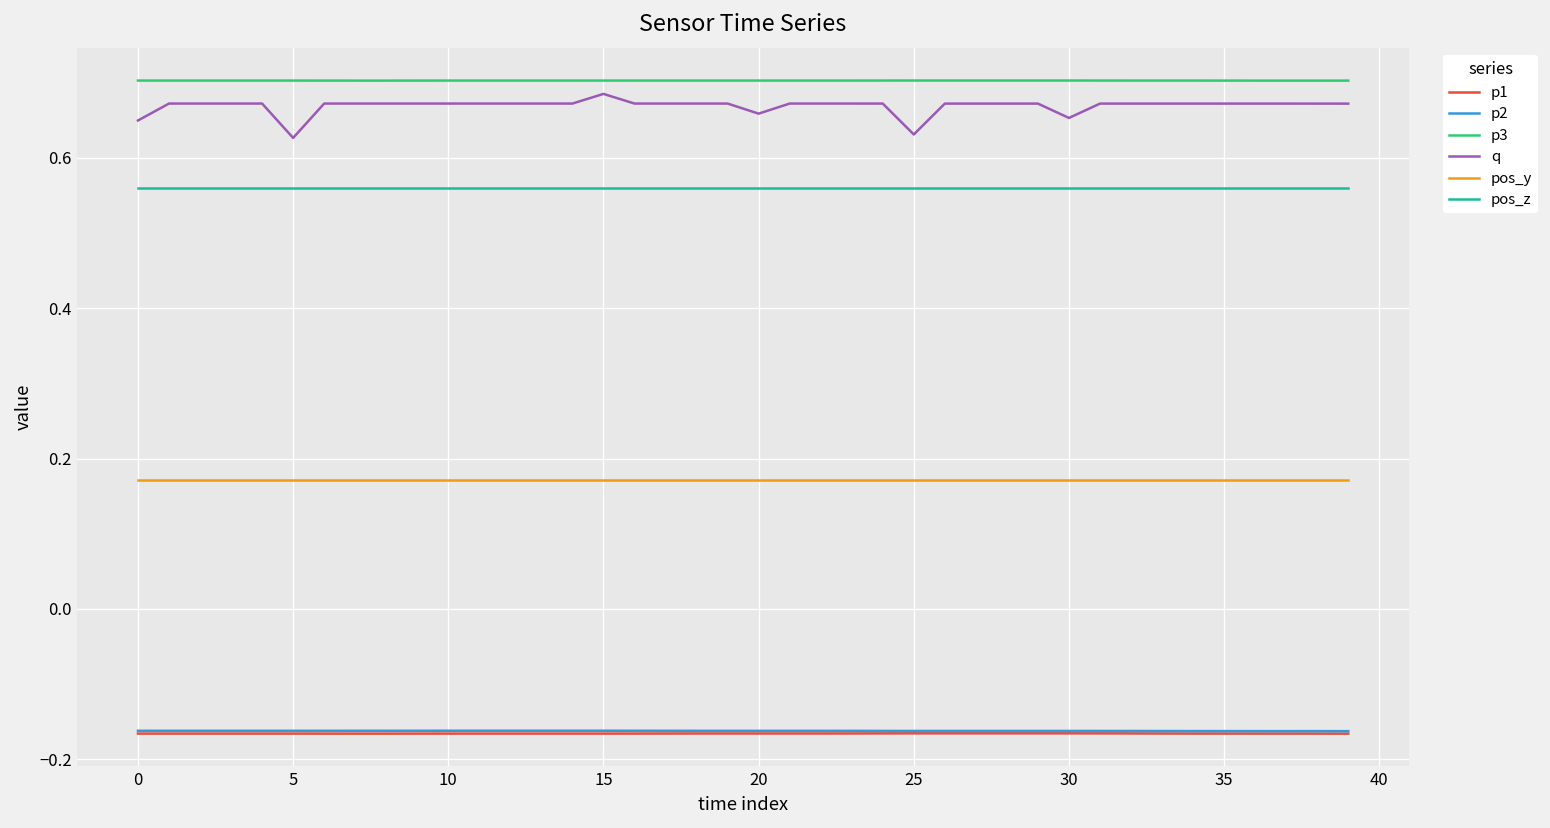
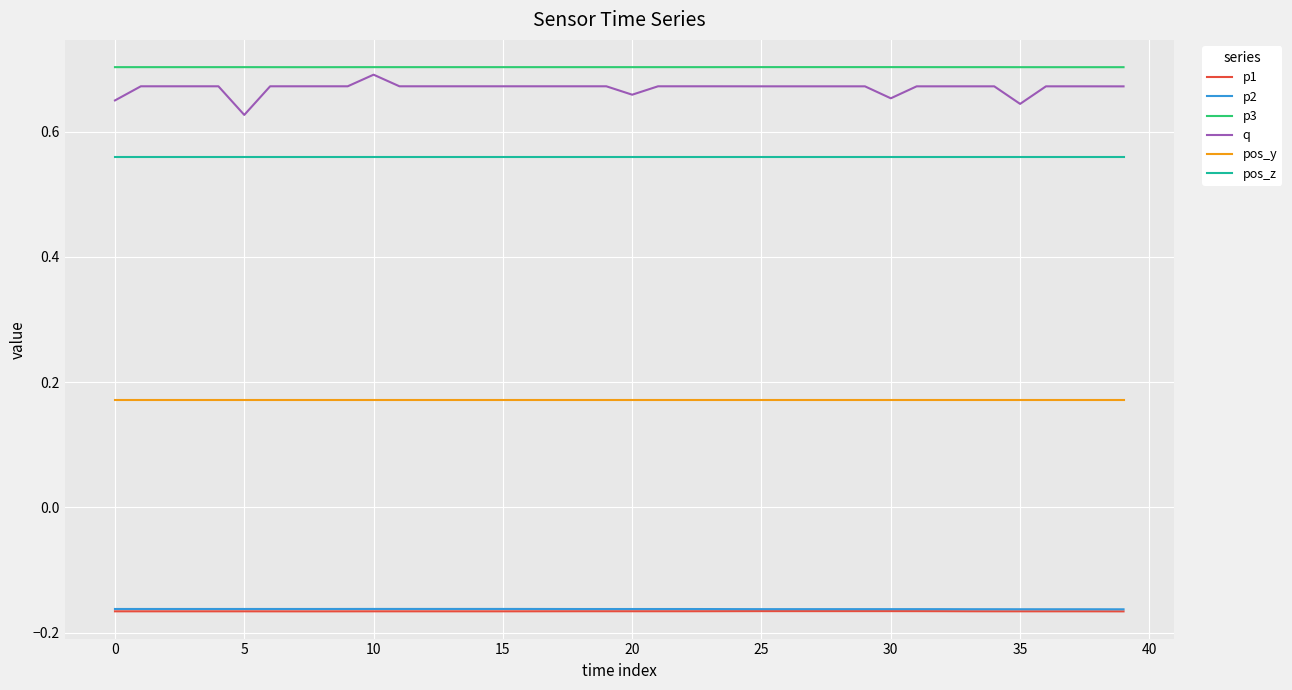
q, 10: 0.67 -> 0.69
q, 15: 0.69 -> 0.67
q, 25: 0.63 -> 0.67
q, 35: 0.67 -> 0.64
